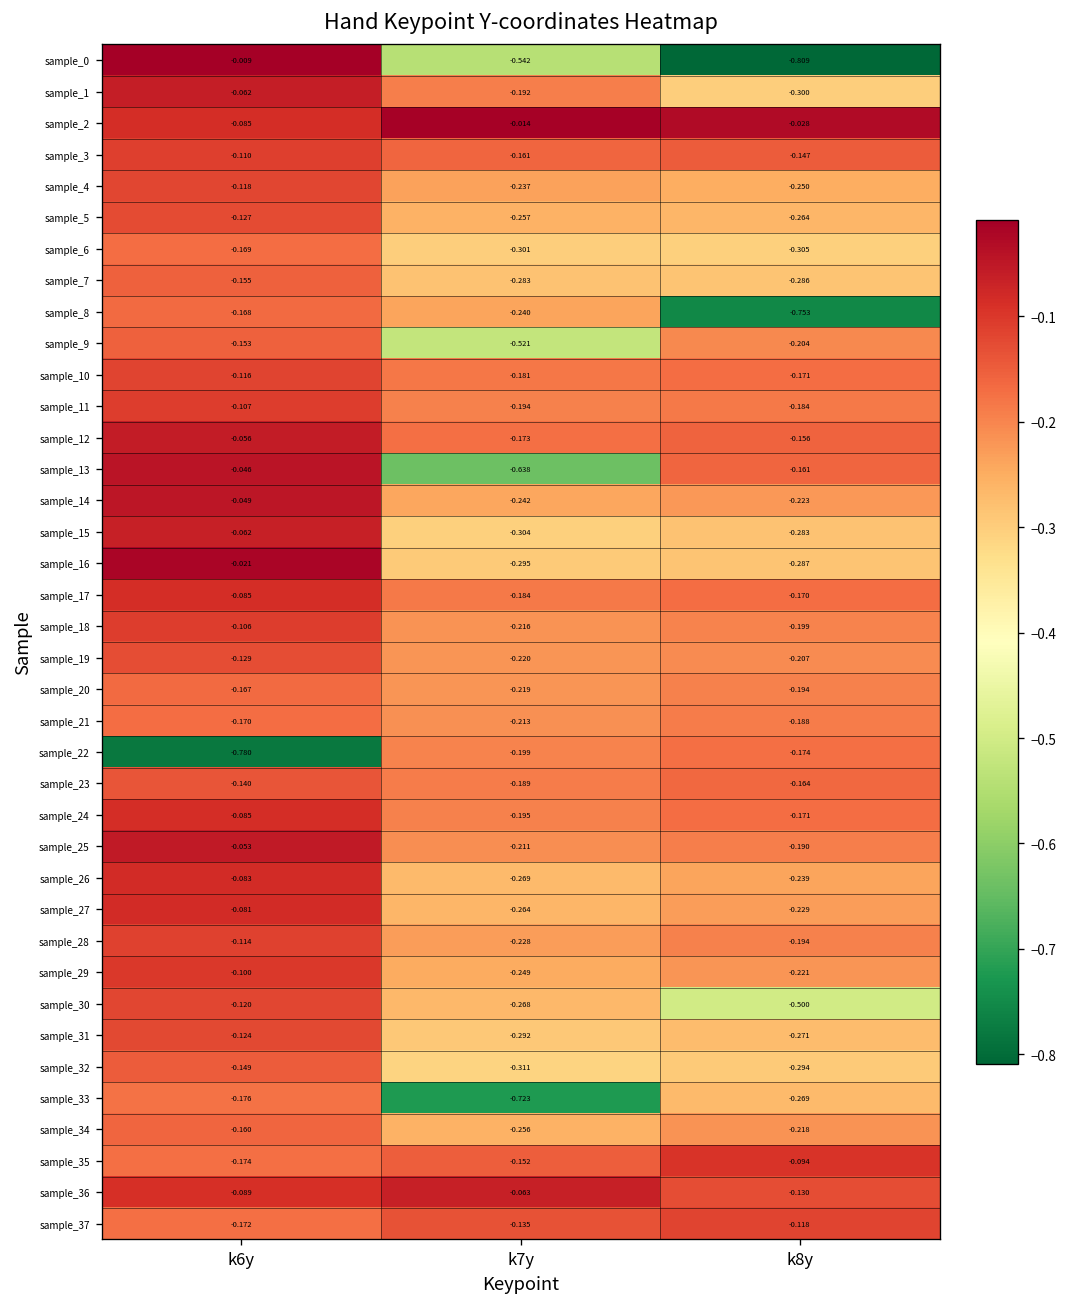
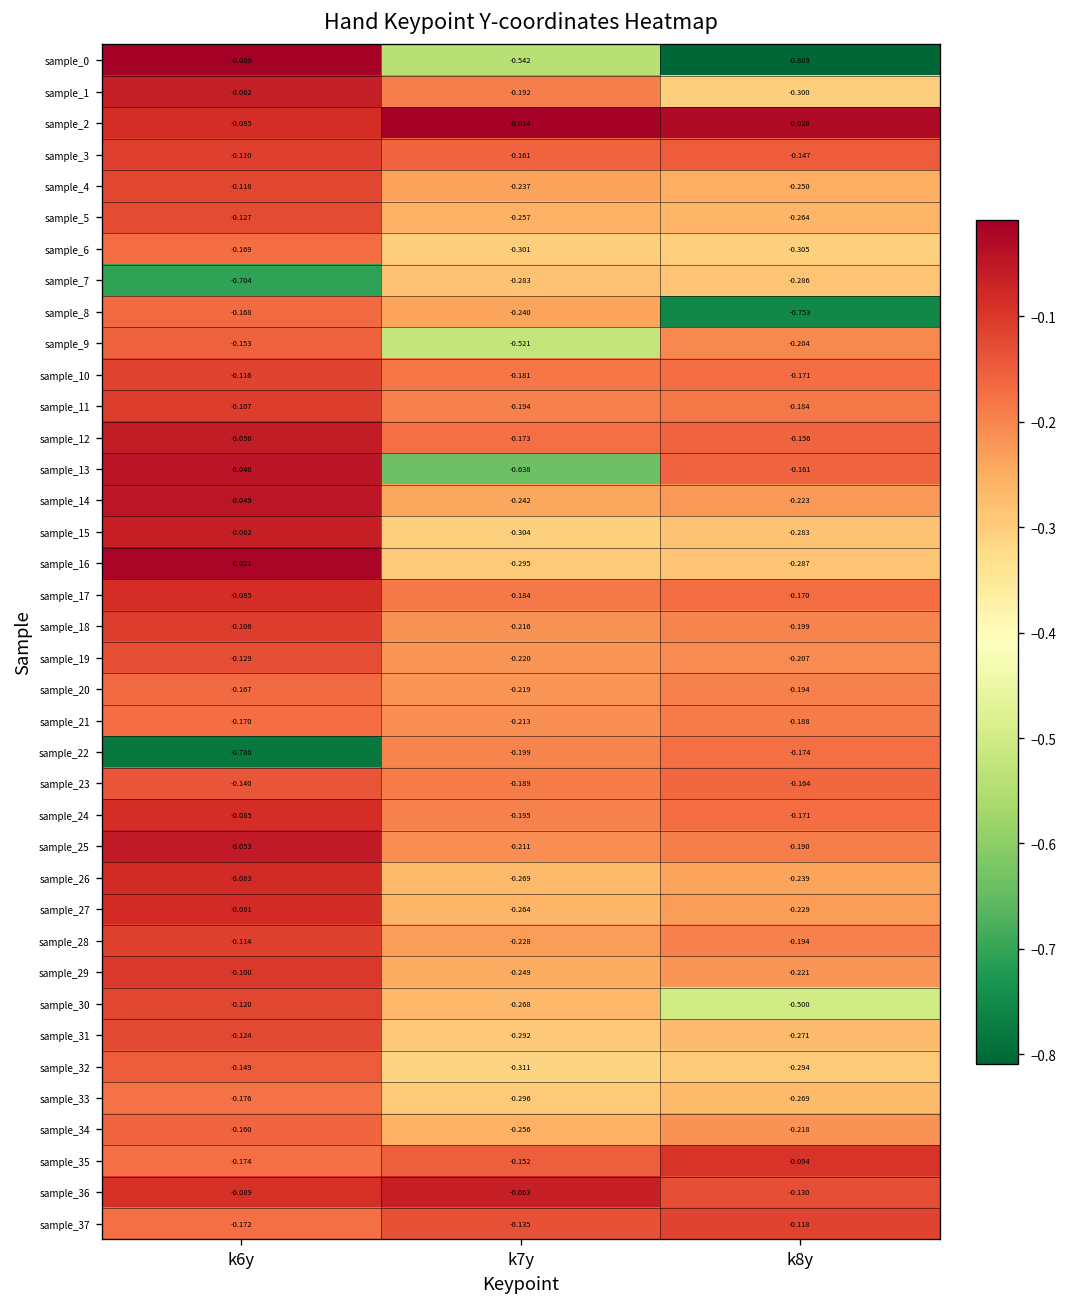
sample_7, k6y: -0.155 -> -0.704
sample_33, k7y: -0.723 -> -0.296
